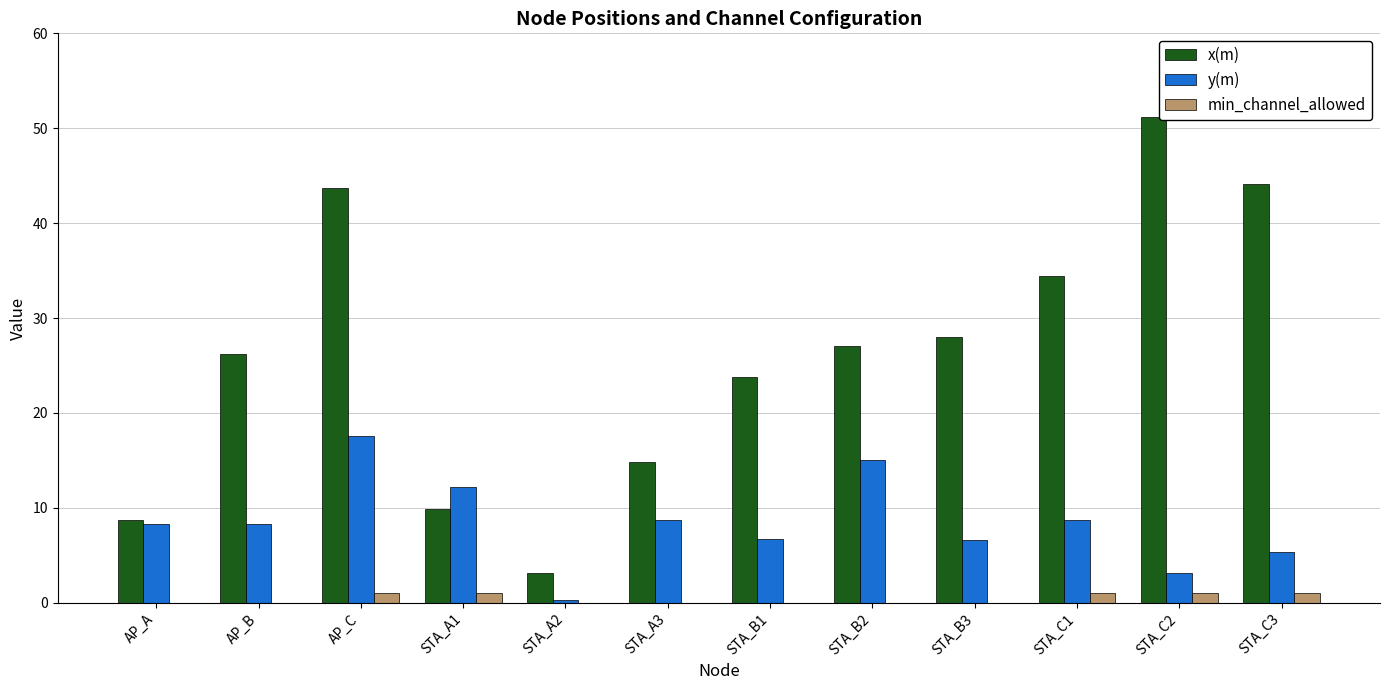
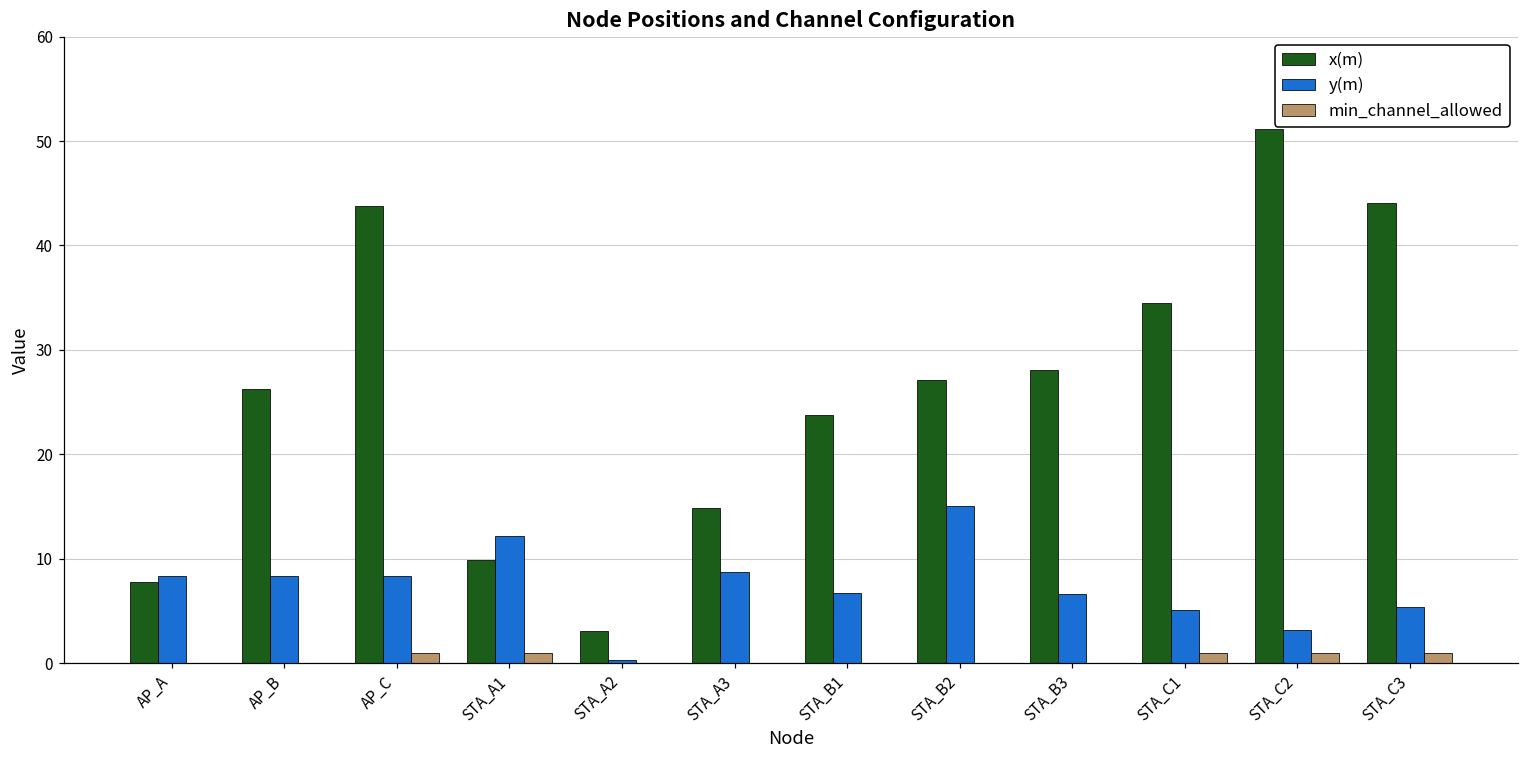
x(m), AP_A: 9 -> 8
y(m), AP_C: 18 -> 8
y(m), STA_C1: 9 -> 5
